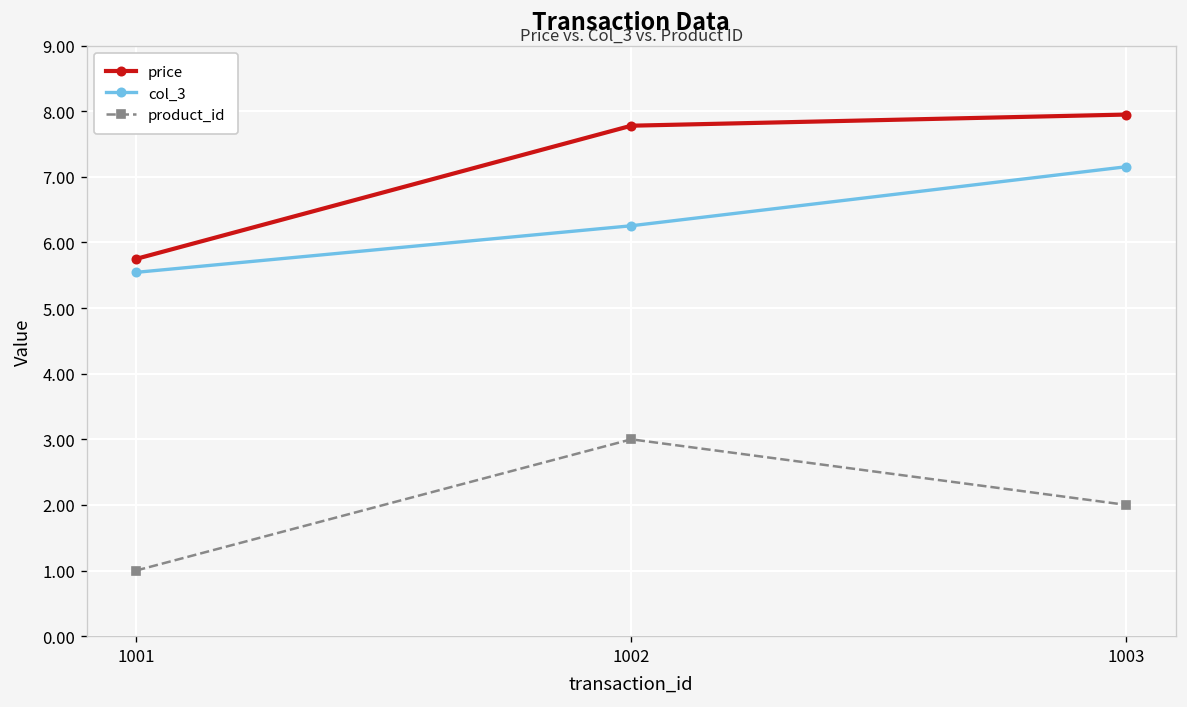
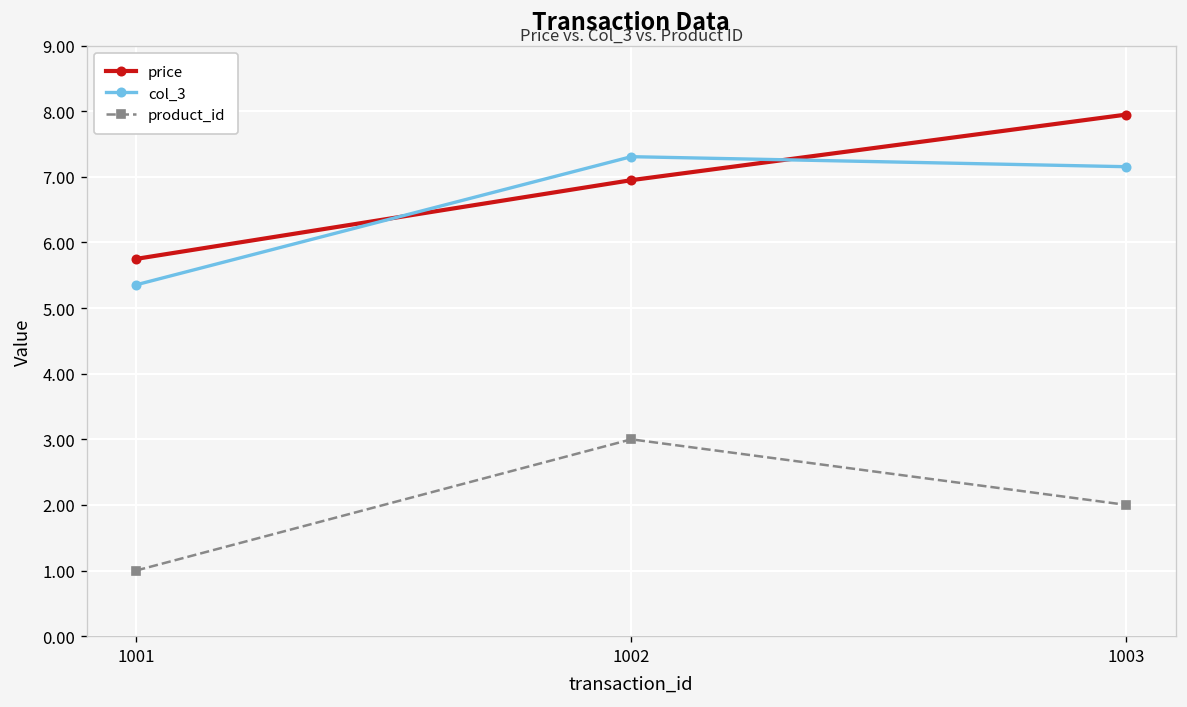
col_3, 1001: 5.5 -> 5.4
price, 1002: 7.8 -> 7.0
col_3, 1002: 6.3 -> 7.3
